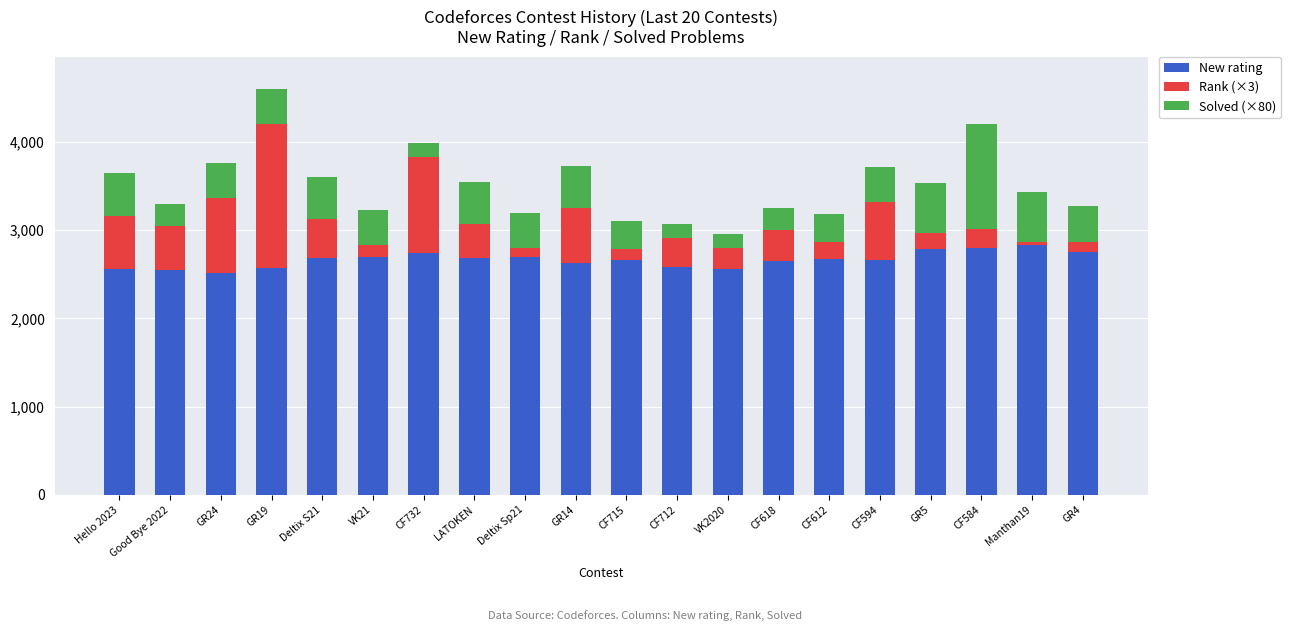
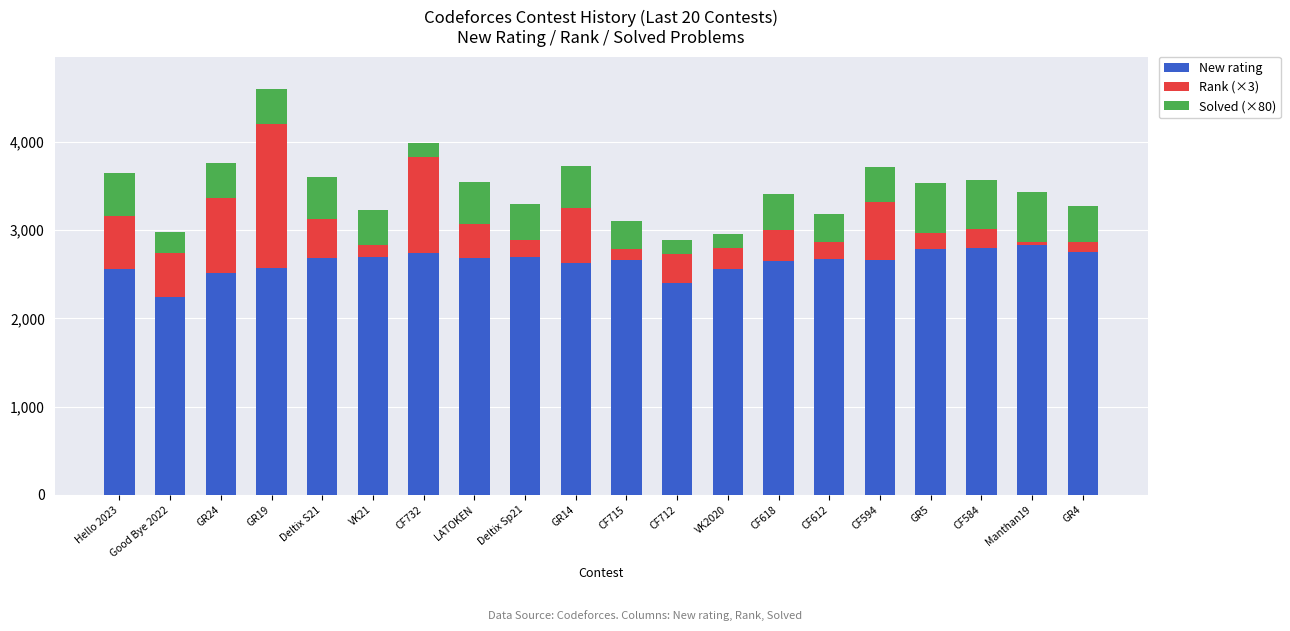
New rating, Good Bye 2022: 2,600 -> 2,200
Rank (×3), Deltix Sp21: 100 -> 200
New rating, CF712: 2,600 -> 2,400
Solved (×80), CF618: 200 -> 400
Solved (×80), CF584: 1,200 -> 600
